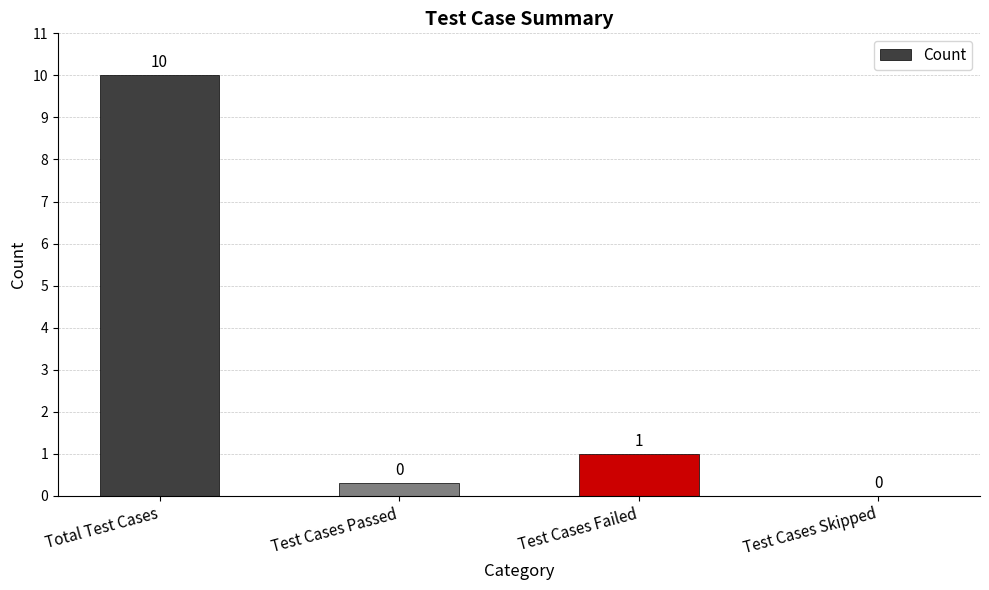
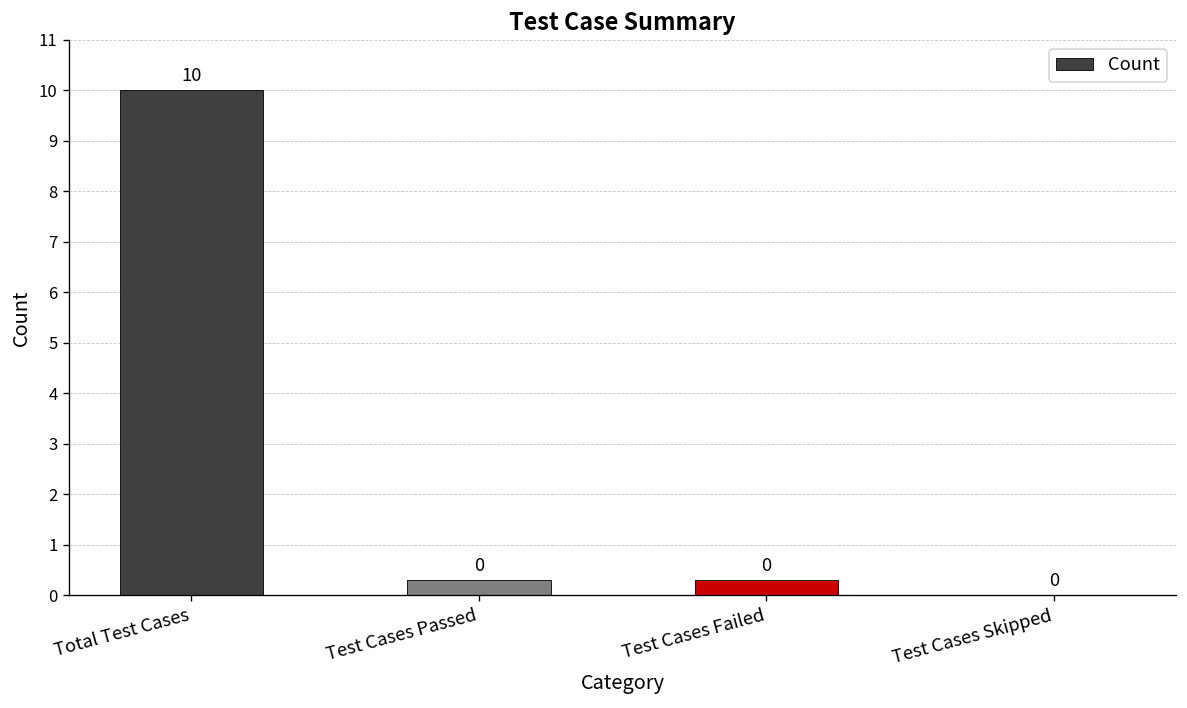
Test Cases Failed: 1 -> 0
